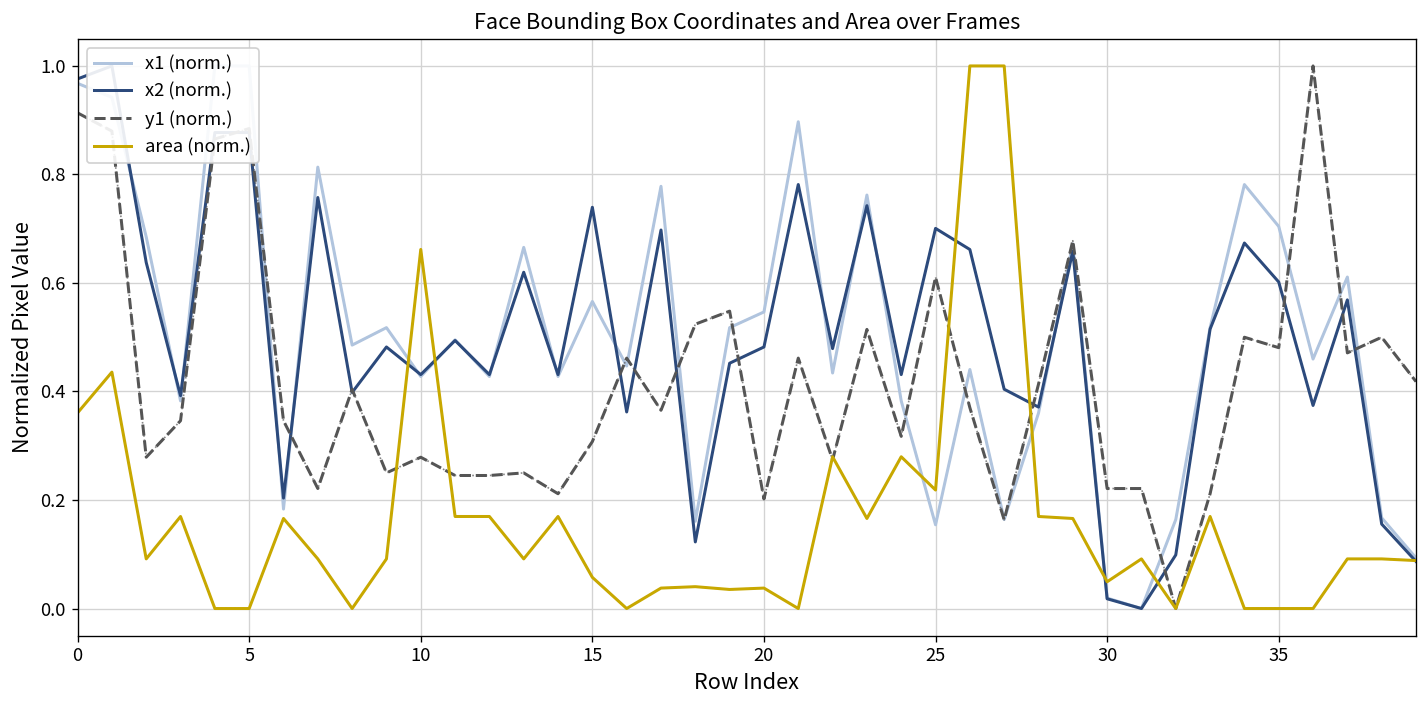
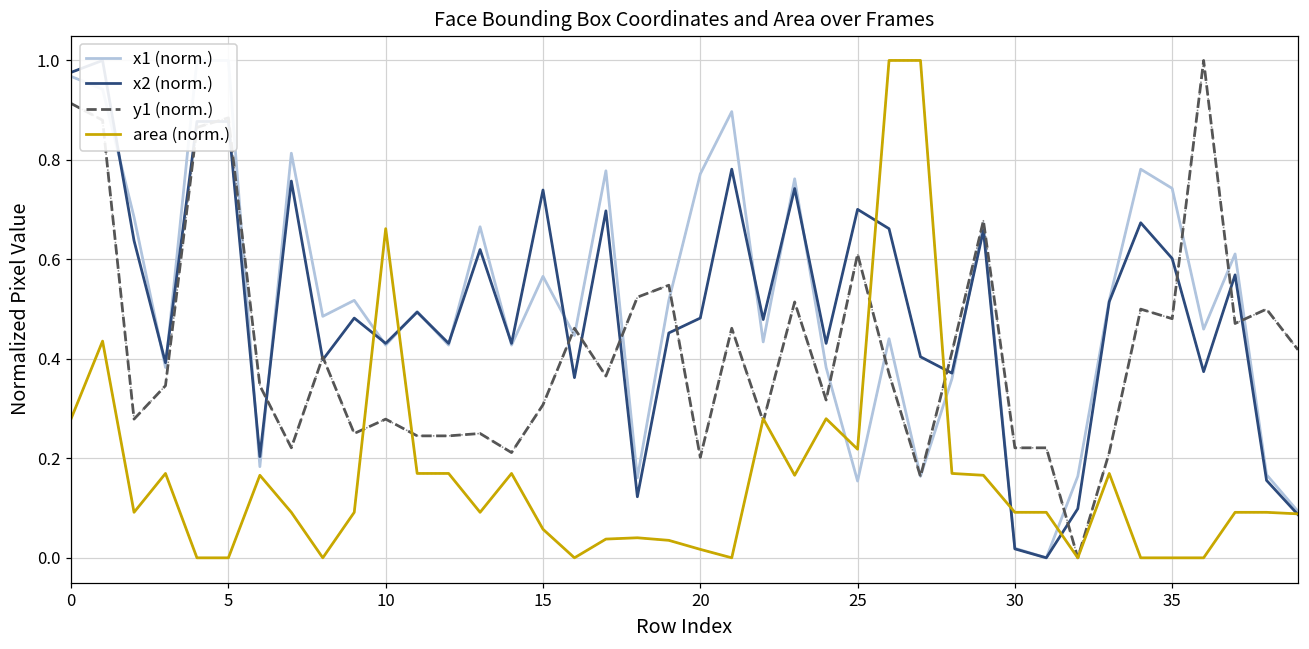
area (norm.), 0: 0.36 -> 0.28
x1 (norm.), 20: 0.55 -> 0.77
area (norm.), 20: 0.04 -> 0.02
area (norm.), 30: 0.05 -> 0.09
x1 (norm.), 35: 0.70 -> 0.74
